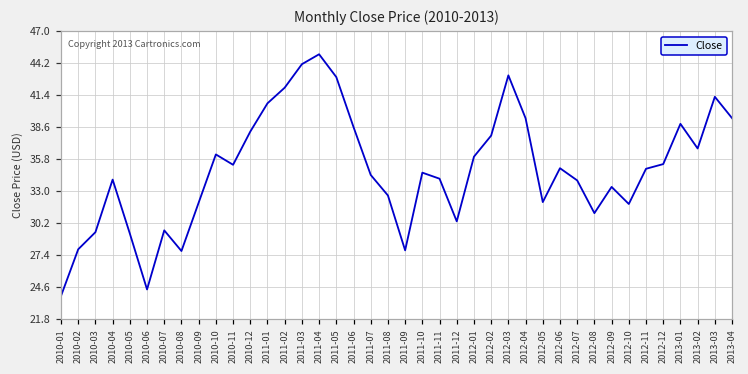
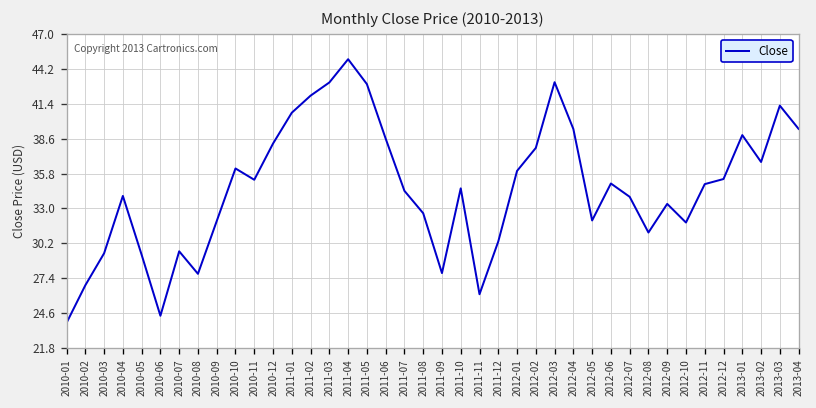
2010-02: 27.9 -> 26.8
2011-03: 44.1 -> 43.1
2011-11: 34.1 -> 26.1
